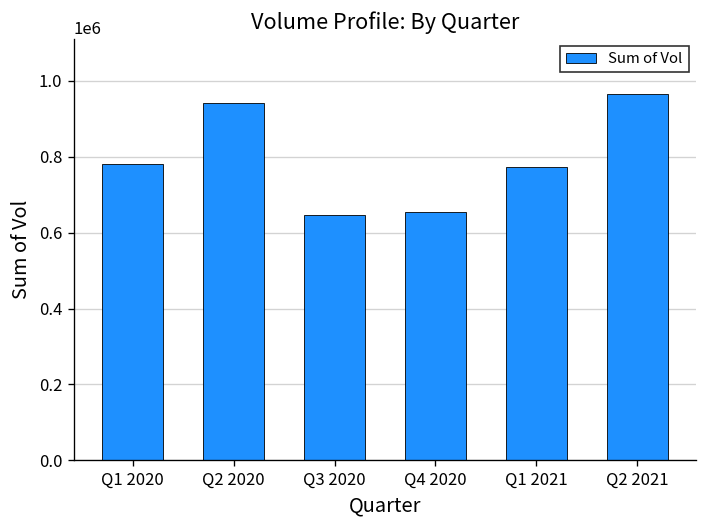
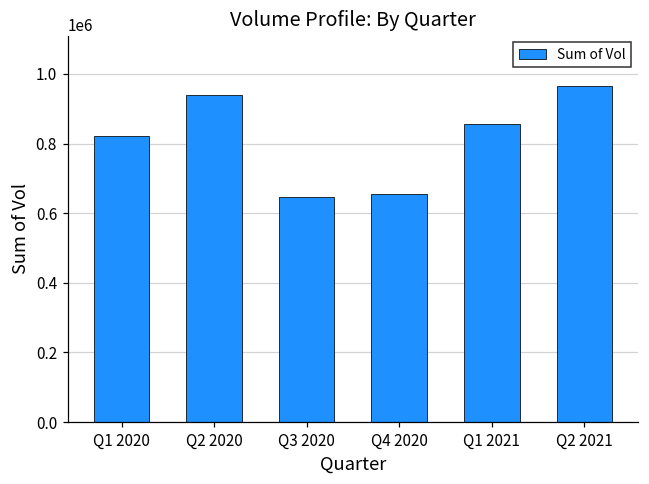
Q1 2020: 780000 -> 820000
Q1 2021: 770000 -> 860000
